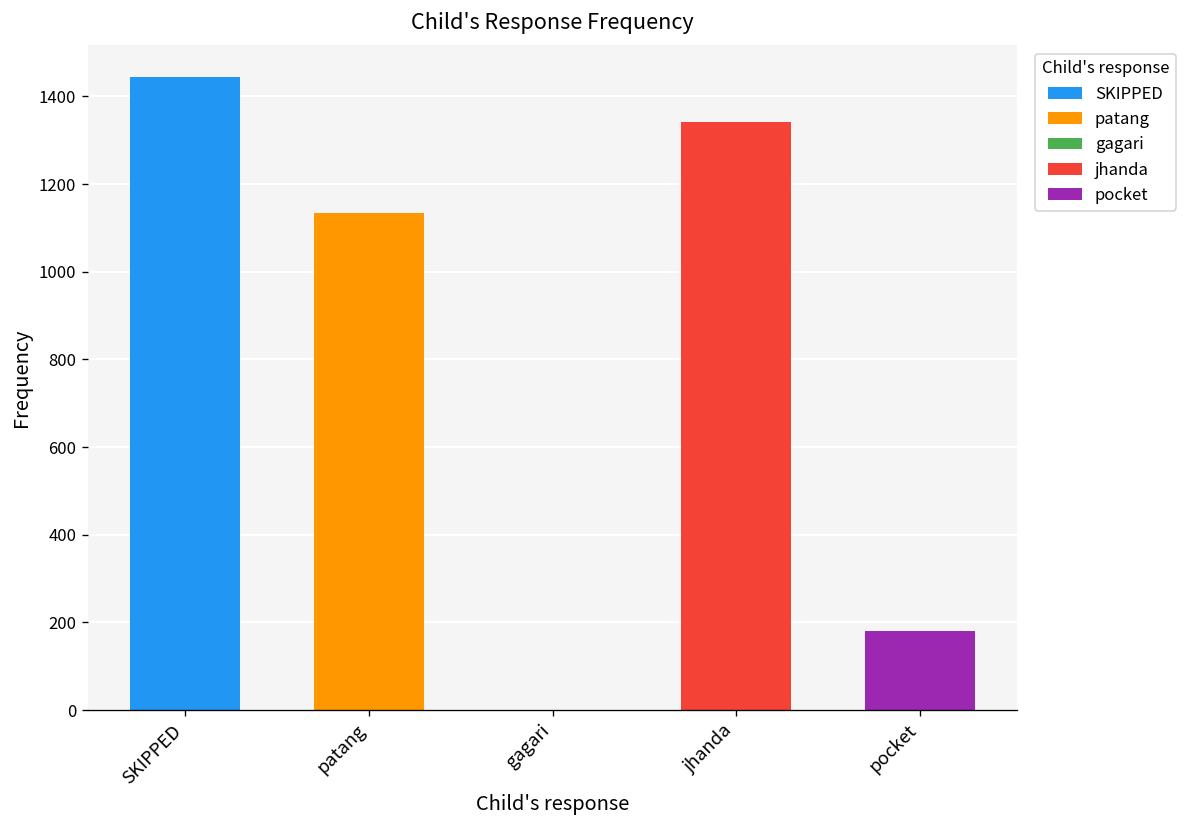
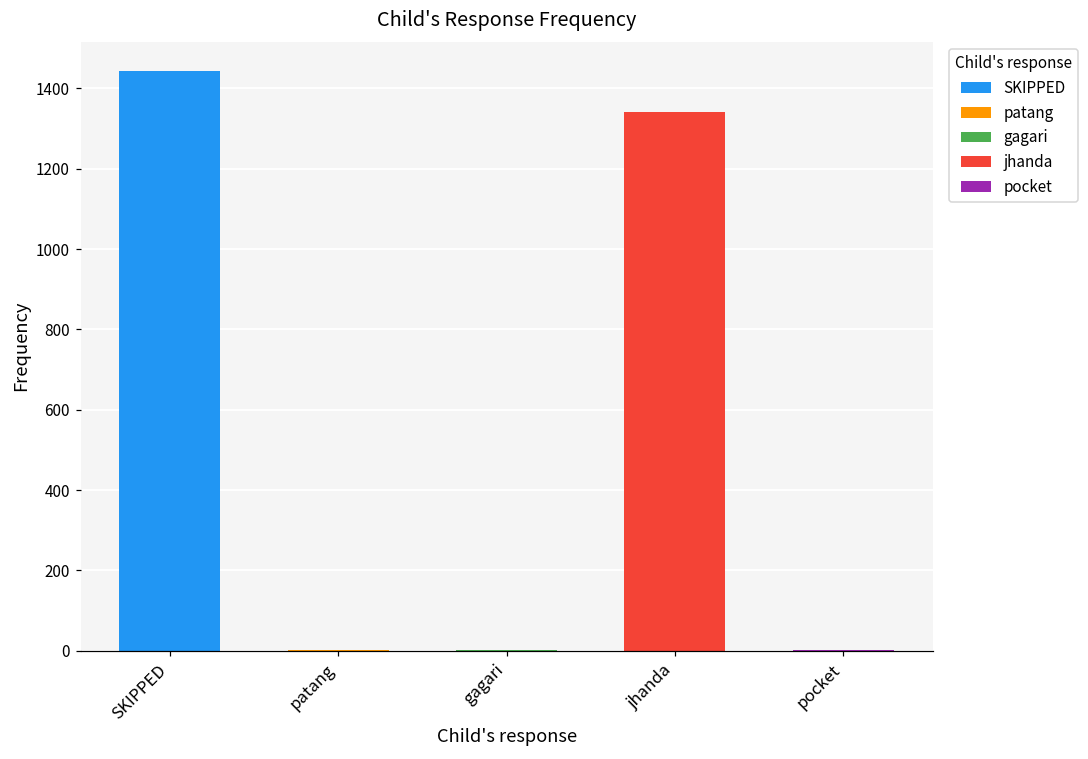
patang: 1130 -> 0
pocket: 180 -> 0
